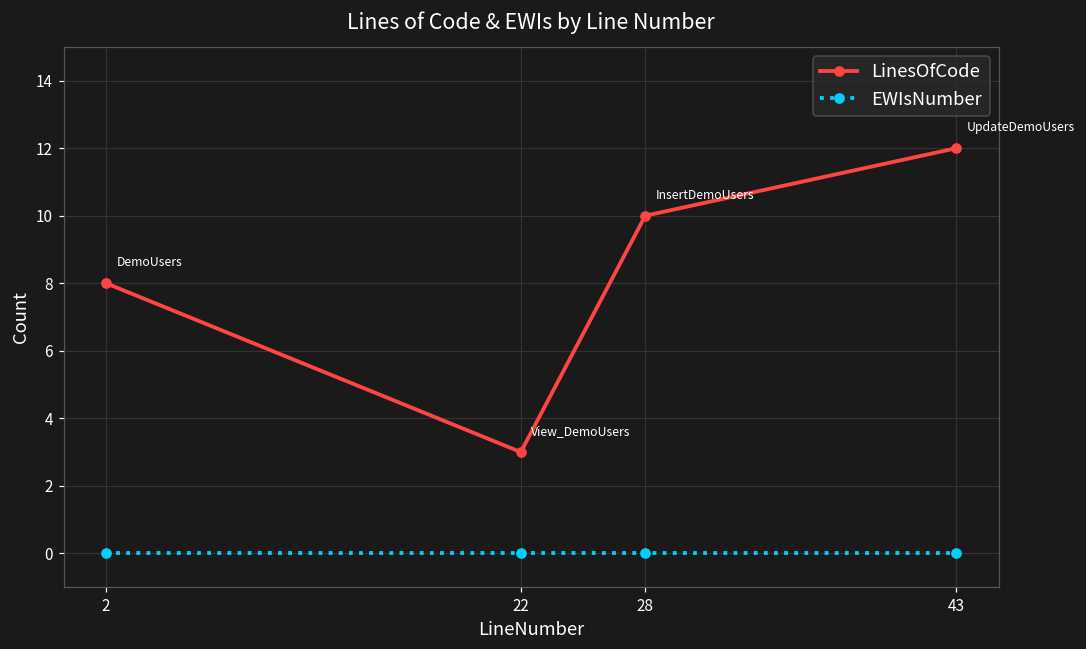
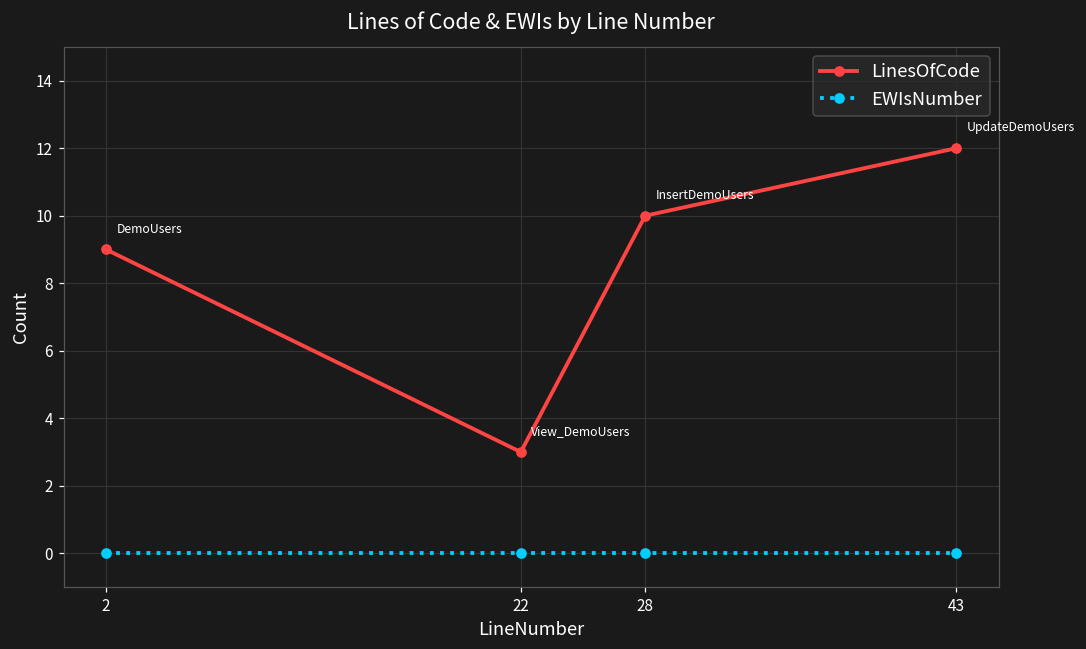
LinesOfCode, 2: 8 -> 9
